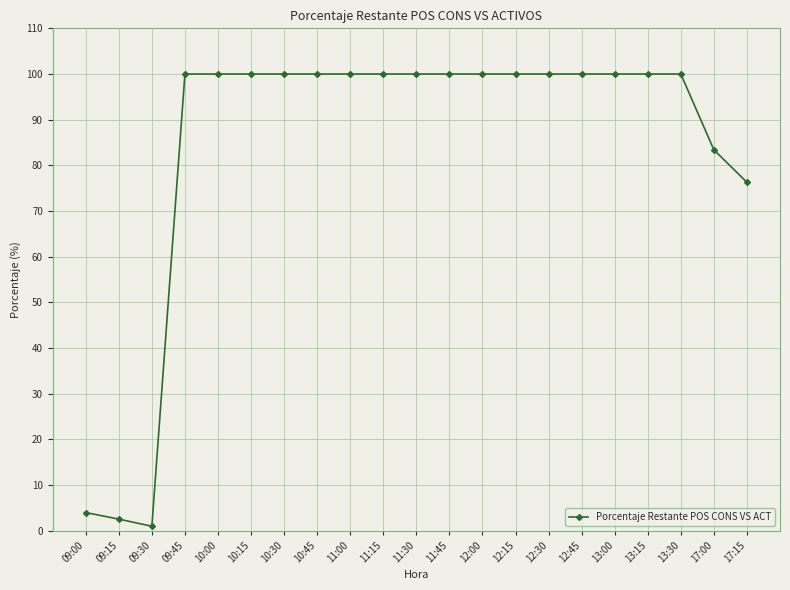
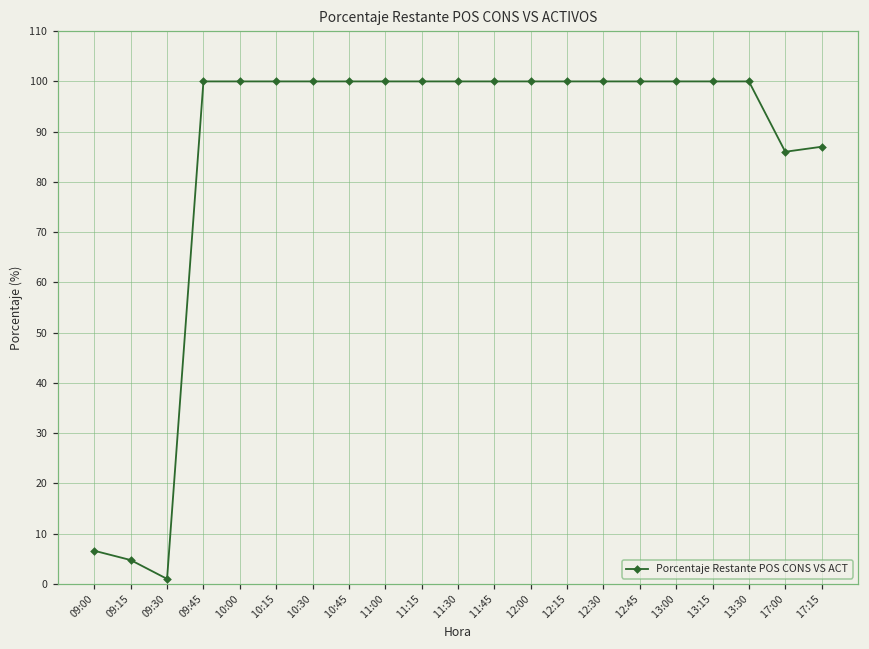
09:00: 4 -> 7
09:15: 3 -> 5
17:00: 83 -> 86
17:15: 76 -> 87
